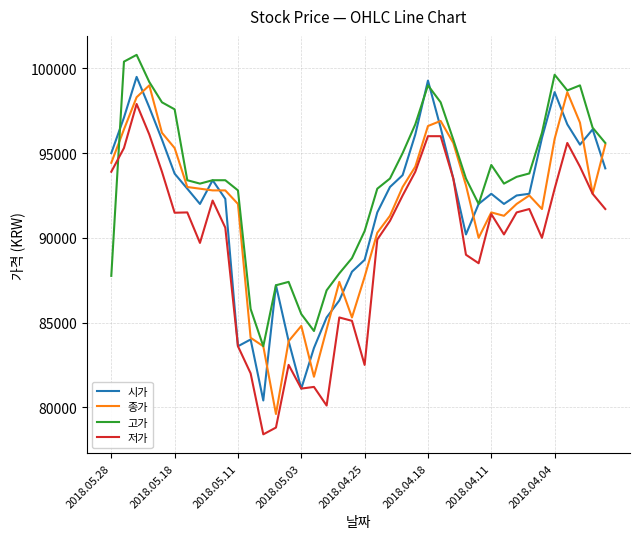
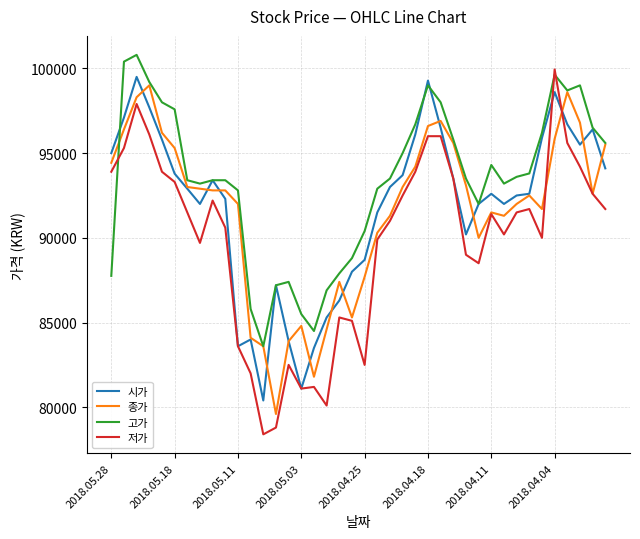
저가, 2018.05.18: 91500 -> 93300
저가, 2018.04.04: 92900 -> 99900
